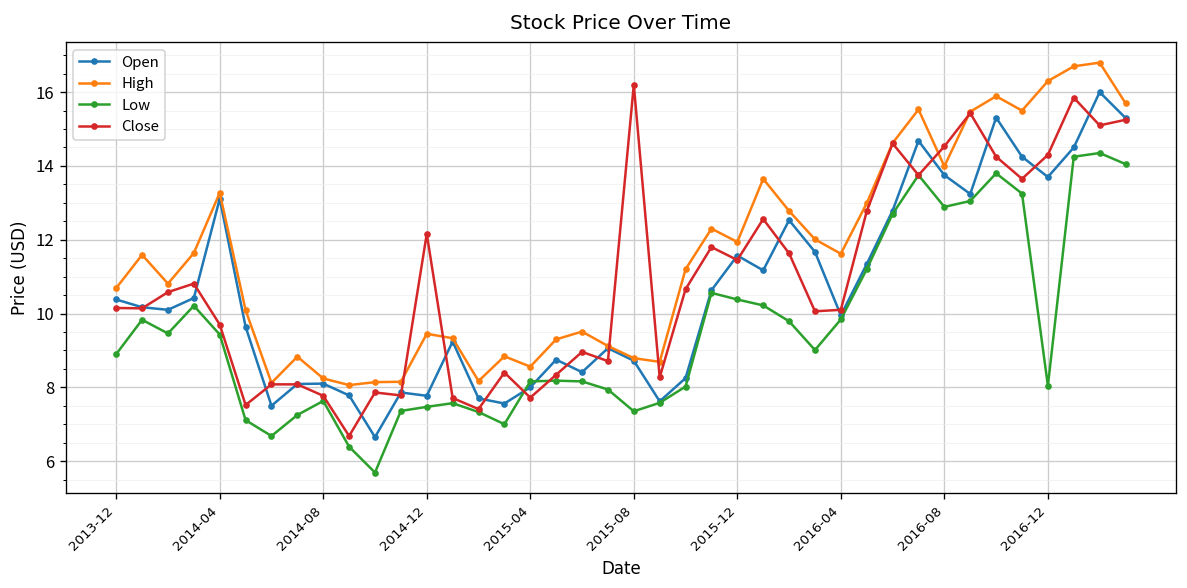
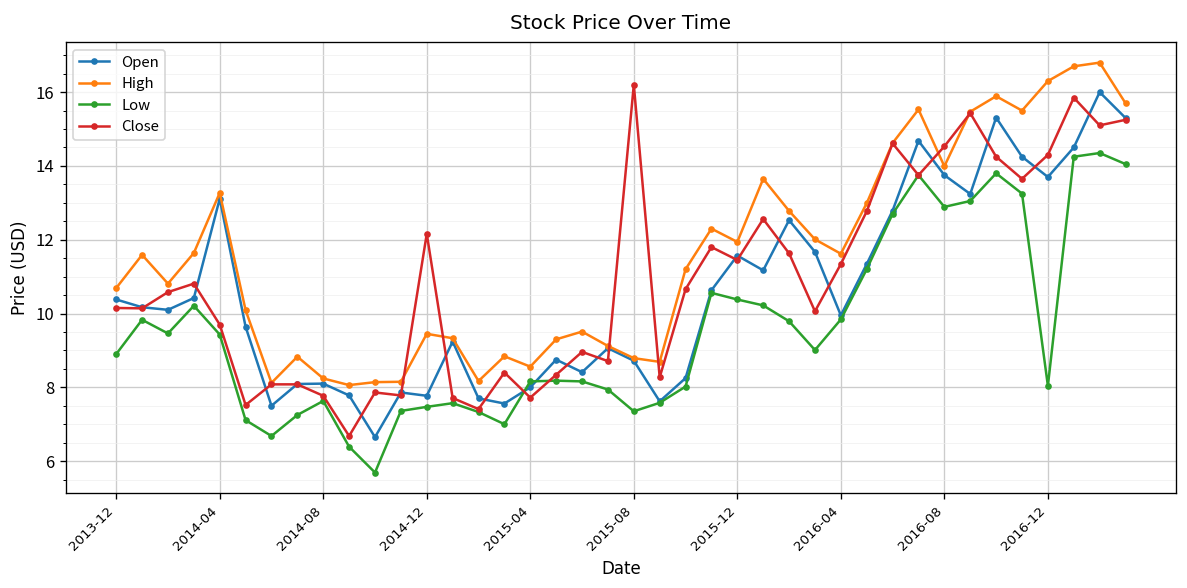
Close, 2016-04: 10.1 -> 11.3
